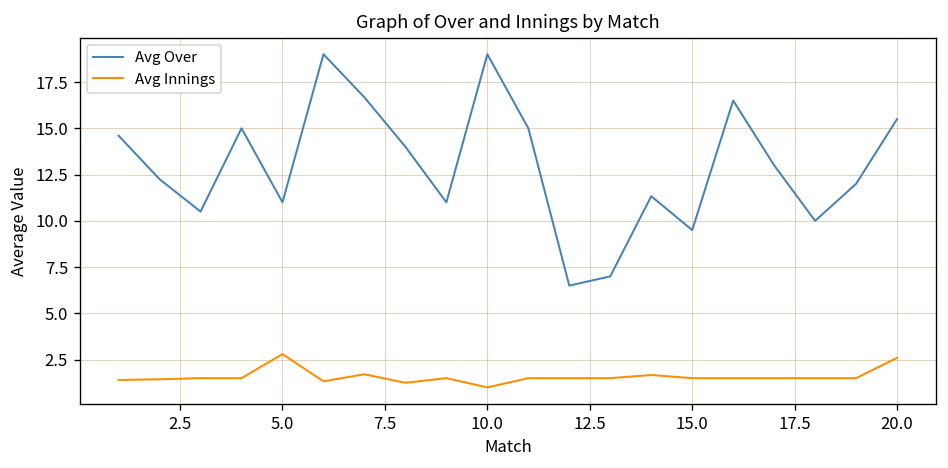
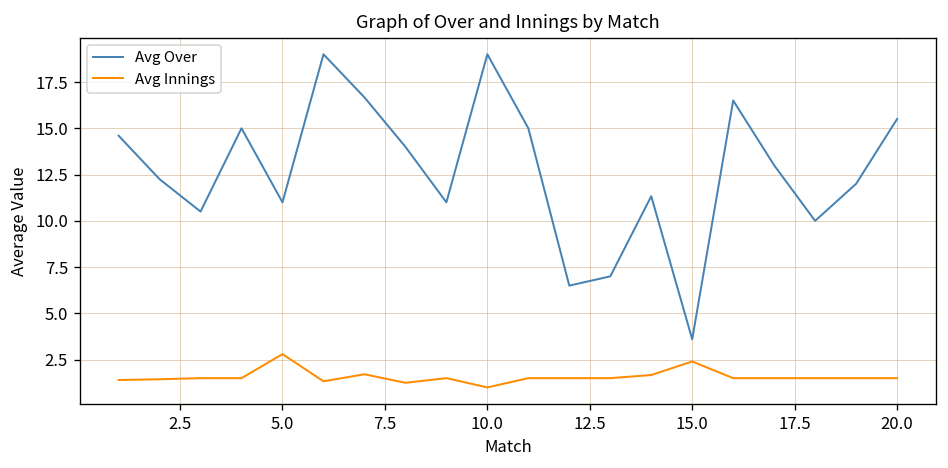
Avg Over, 15.0: 9.5 -> 3.6
Avg Innings, 15.0: 1.5 -> 2.4
Avg Innings, 20.0: 2.6 -> 1.5
